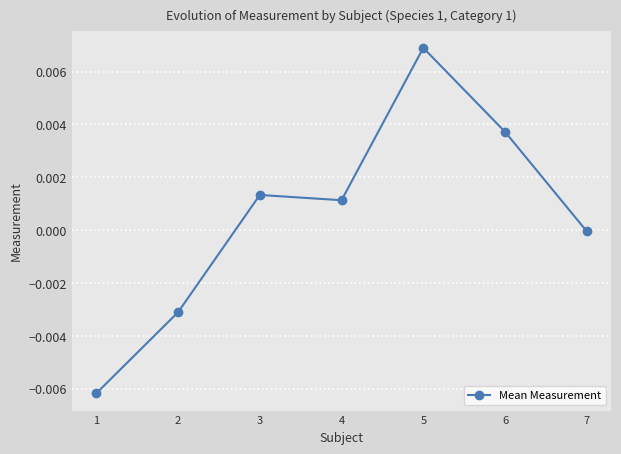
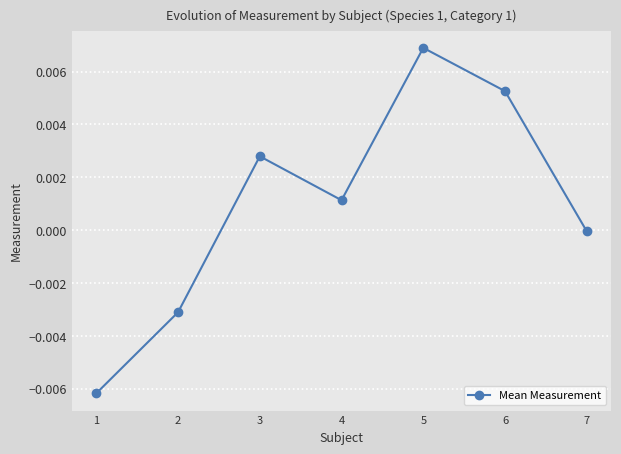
3: 0.0013 -> 0.0028
6: 0.0037 -> 0.0053
